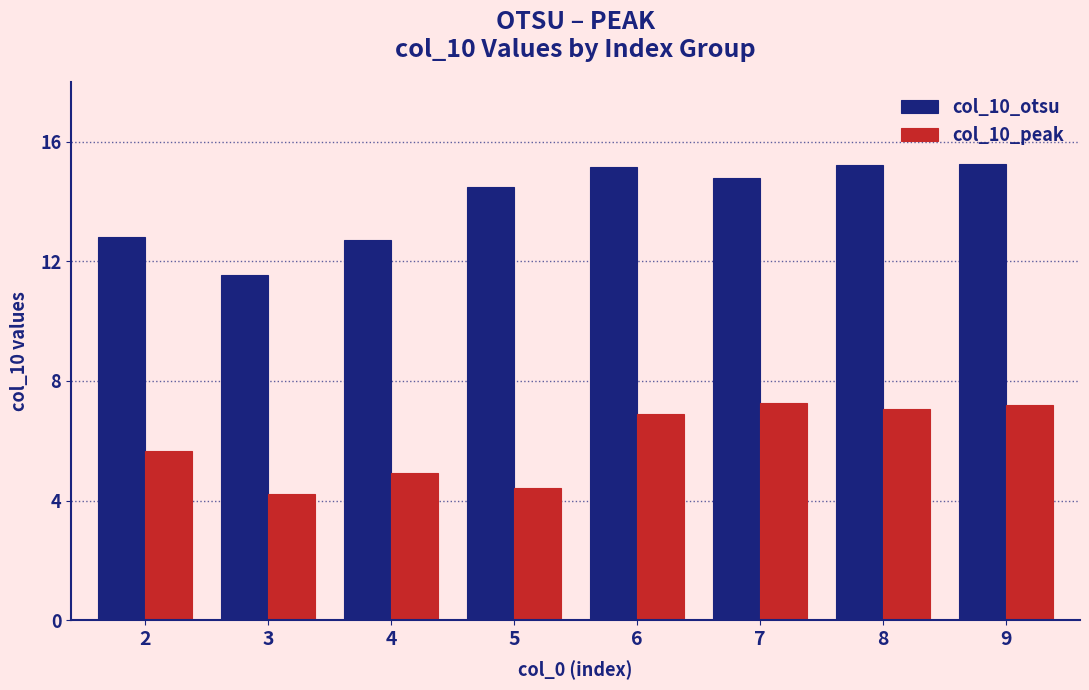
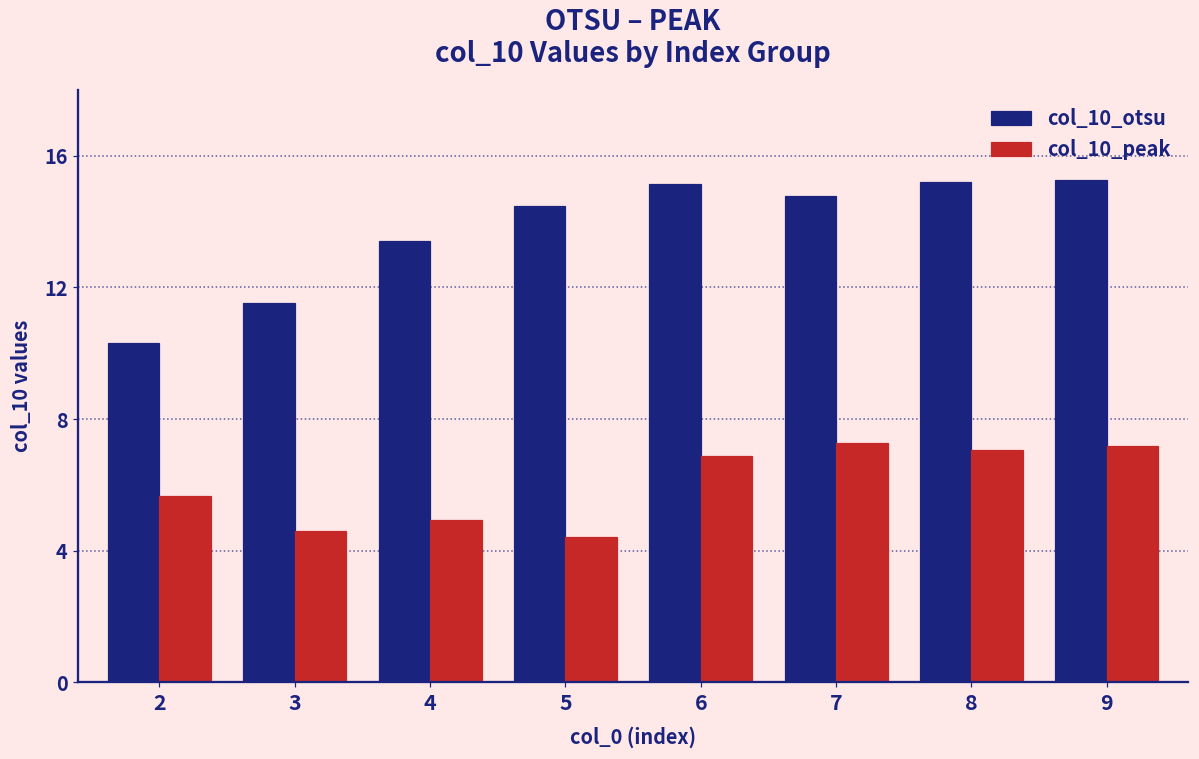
col_10_otsu, 2: 12.8 -> 10.3
col_10_peak, 3: 4.2 -> 4.6
col_10_otsu, 4: 12.7 -> 13.4
